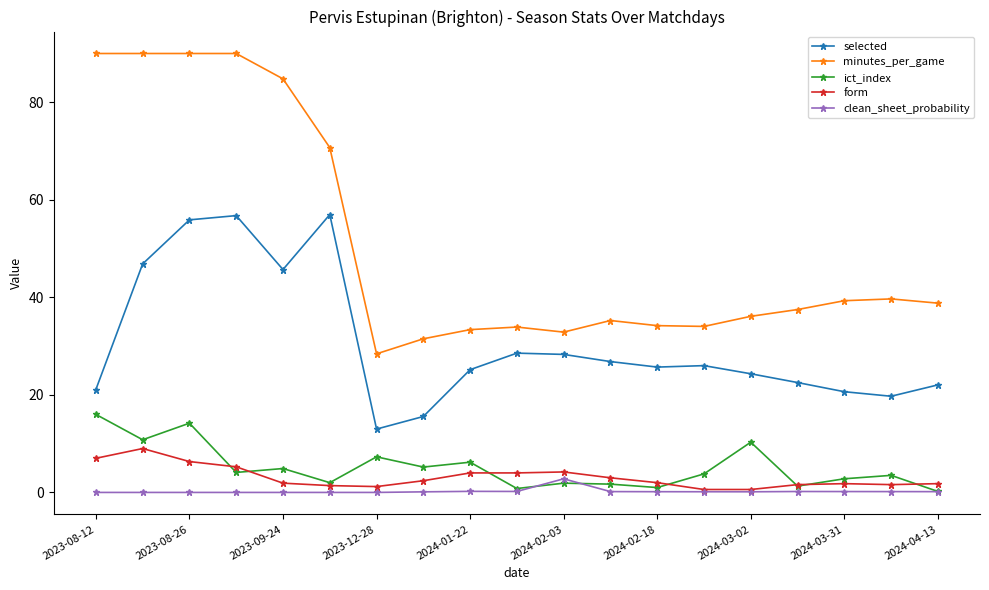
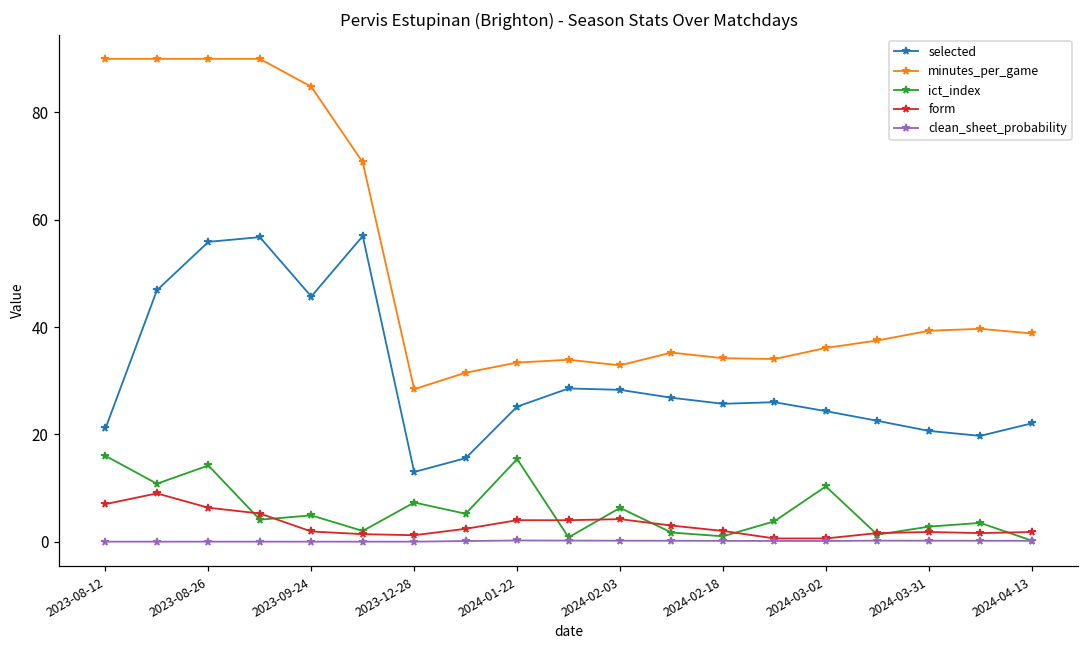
ict_index, 2024-01-22: 6 -> 15
ict_index, 2024-02-03: 2 -> 6
clean_sheet_probability, 2024-02-03: 3 -> 0
